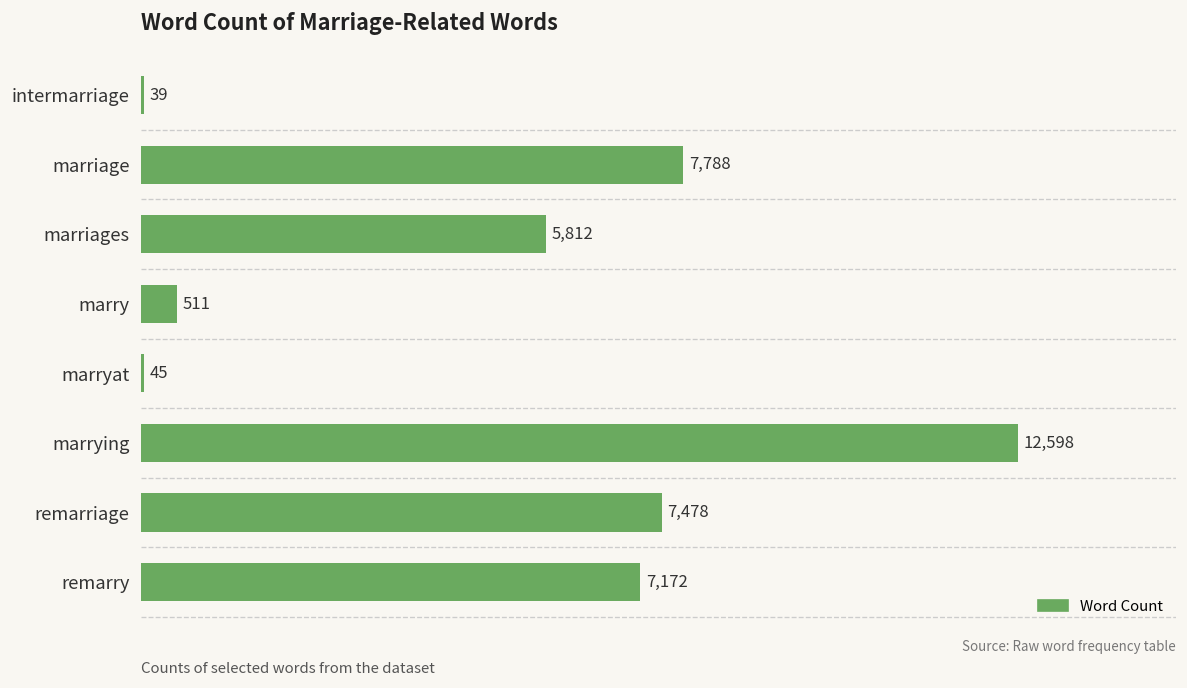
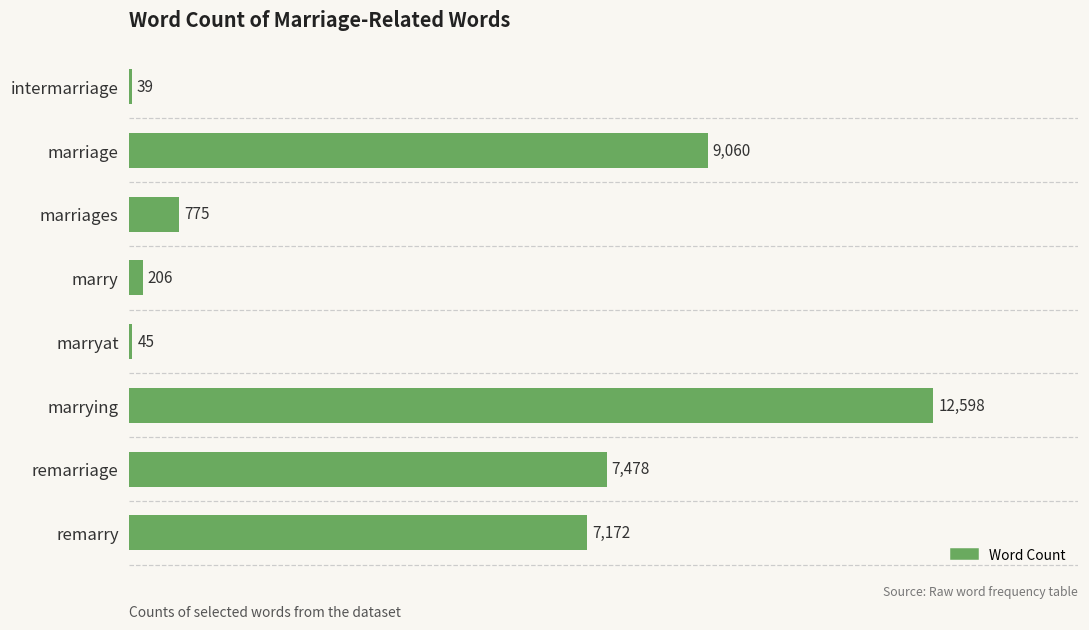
marriage: 7,788 -> 9,060
marriages: 5,812 -> 775
marry: 511 -> 206
